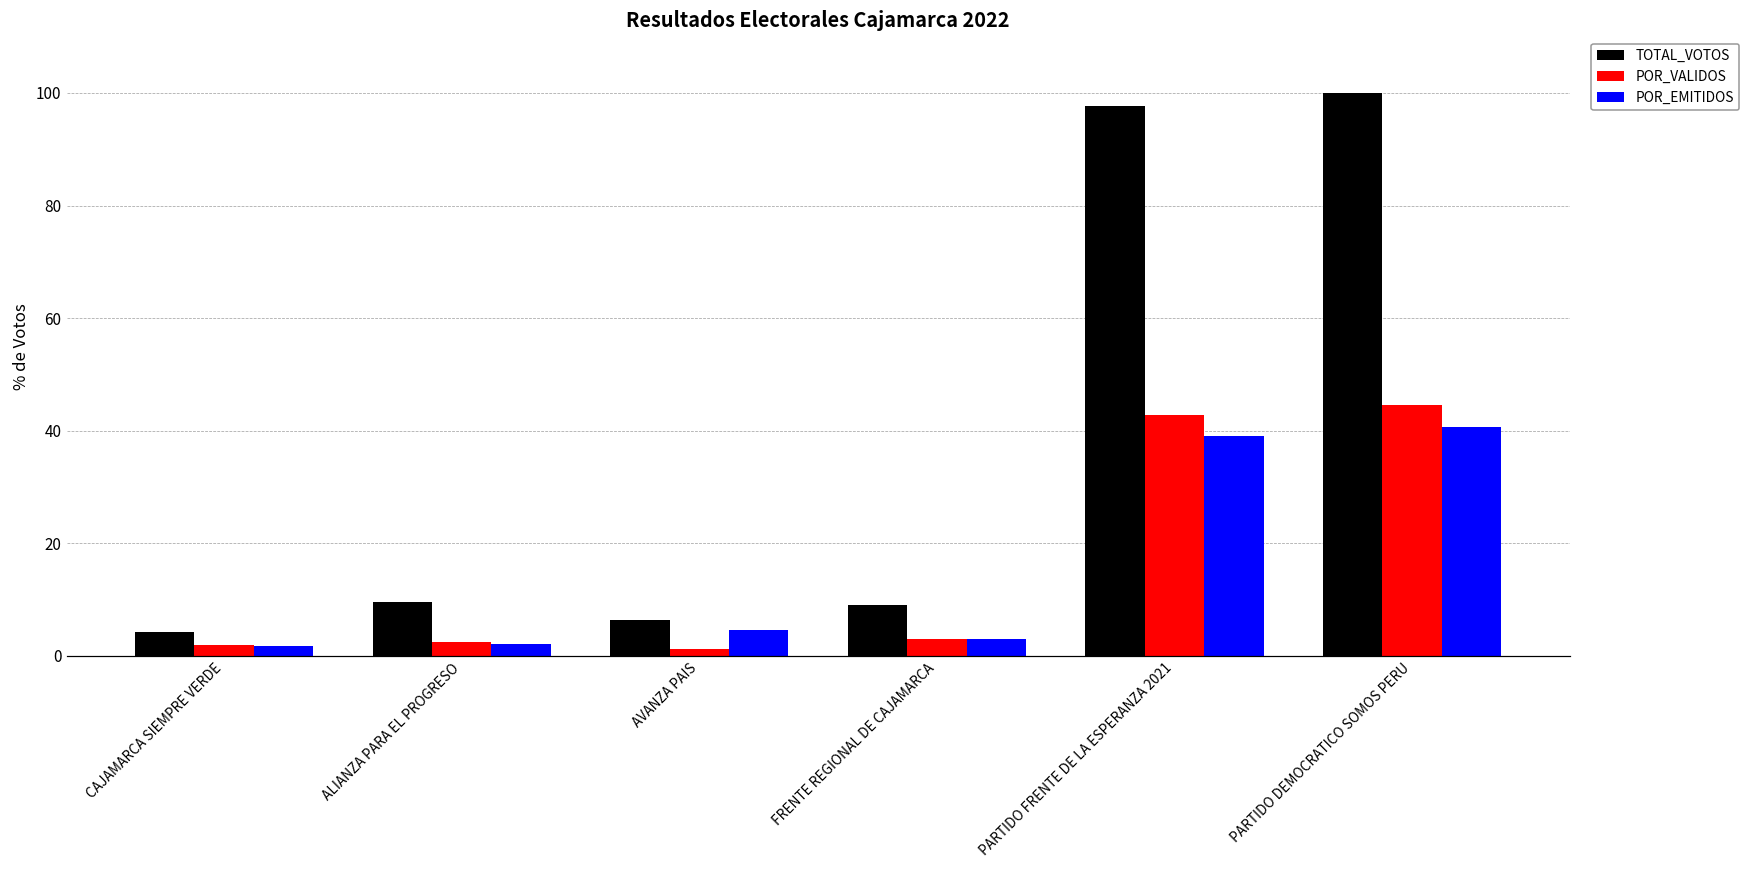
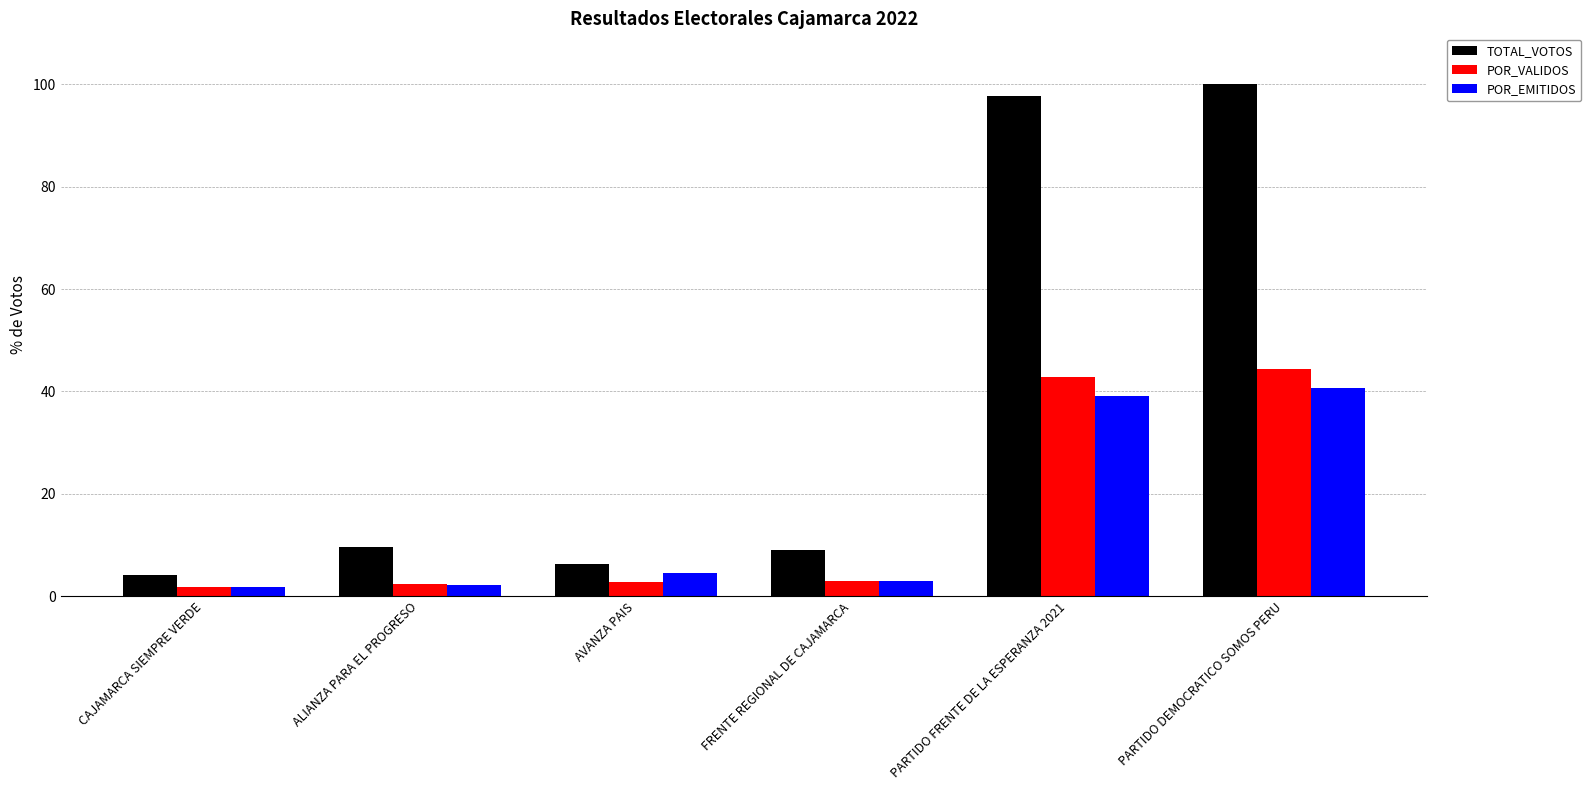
POR_VALIDOS, AVANZA PAIS: 1 -> 3
